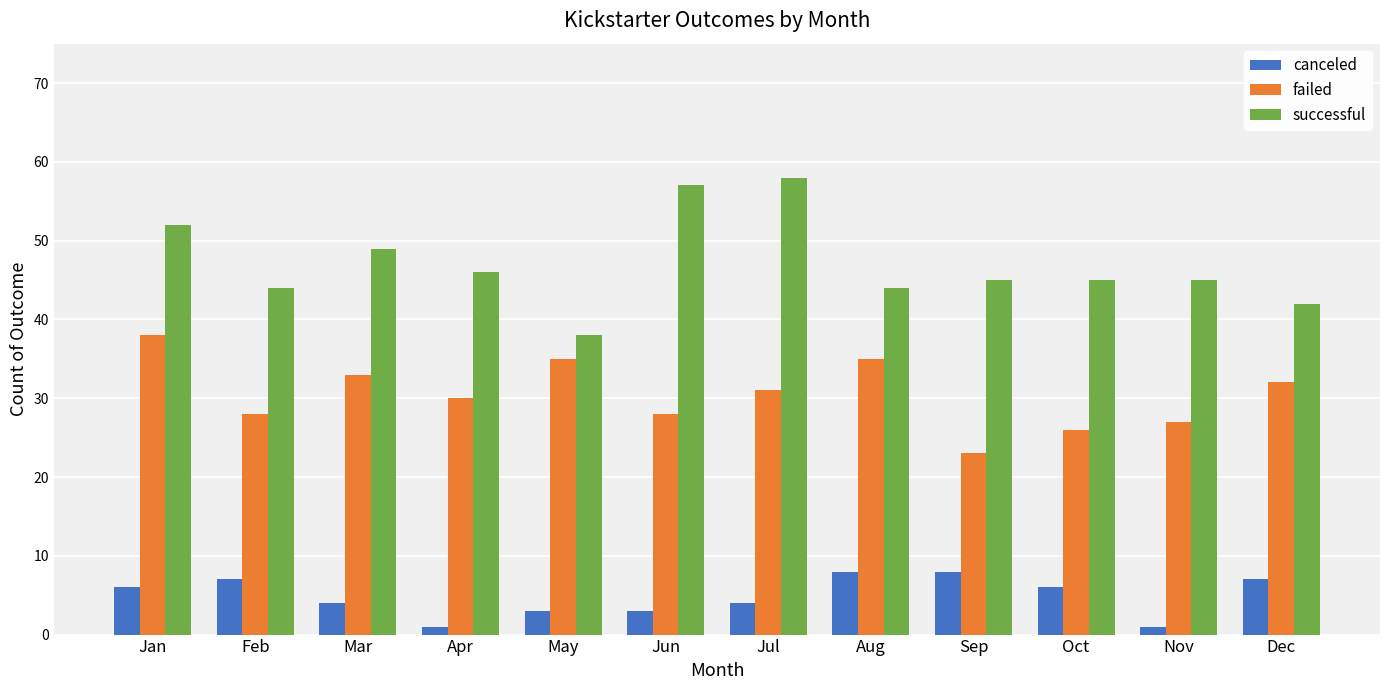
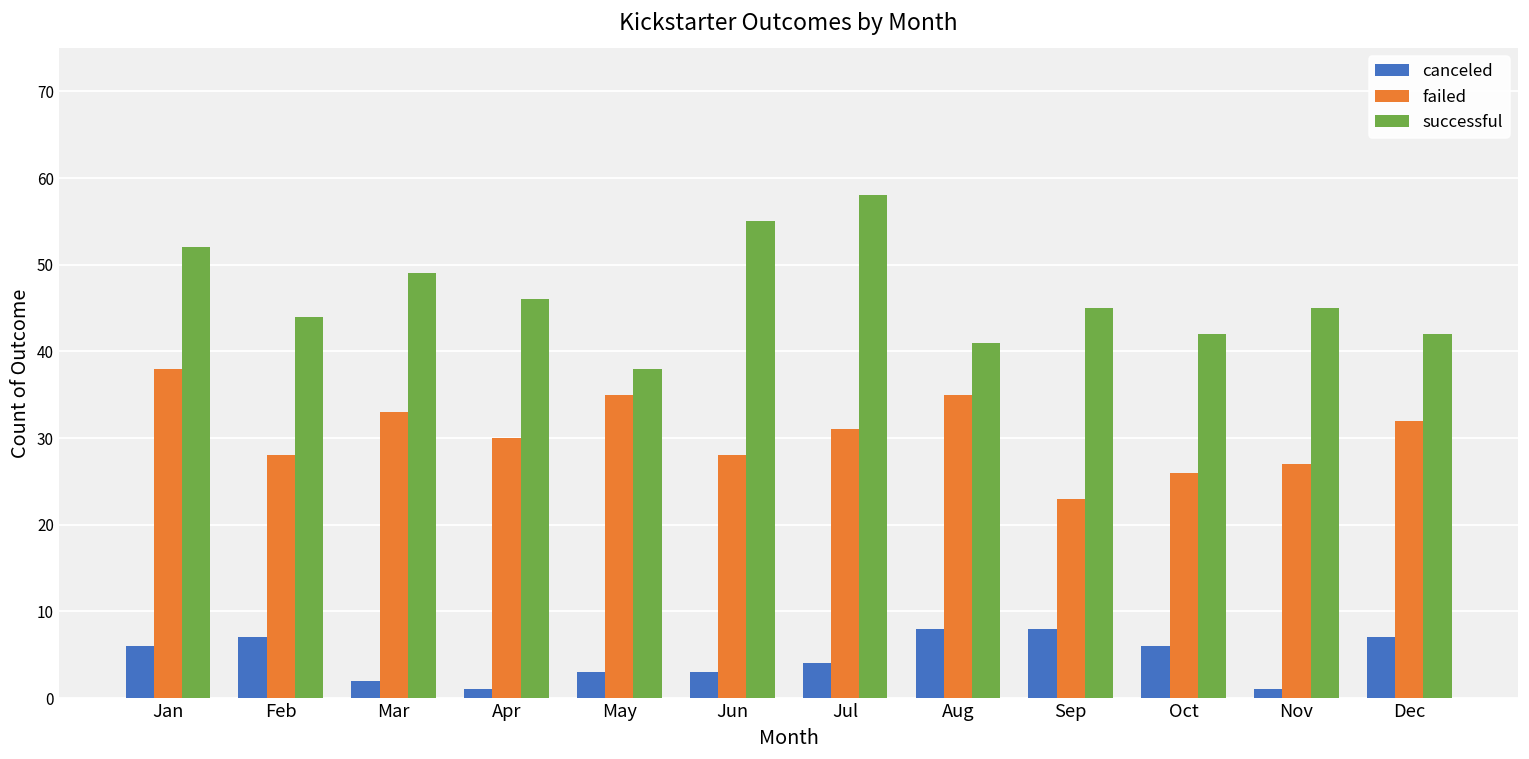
canceled, Mar: 4 -> 2
successful, Jun: 57 -> 55
successful, Aug: 44 -> 41
successful, Oct: 45 -> 42
